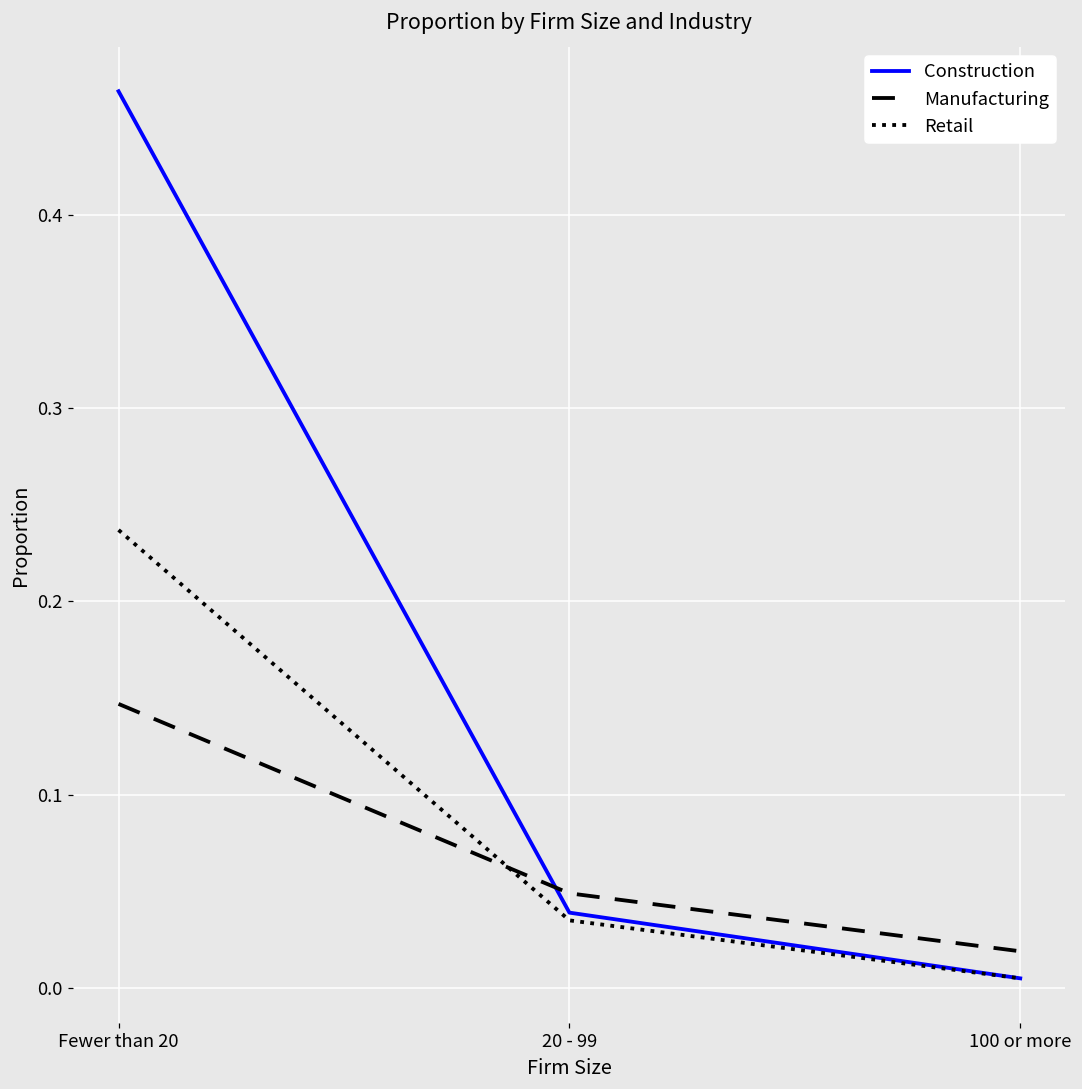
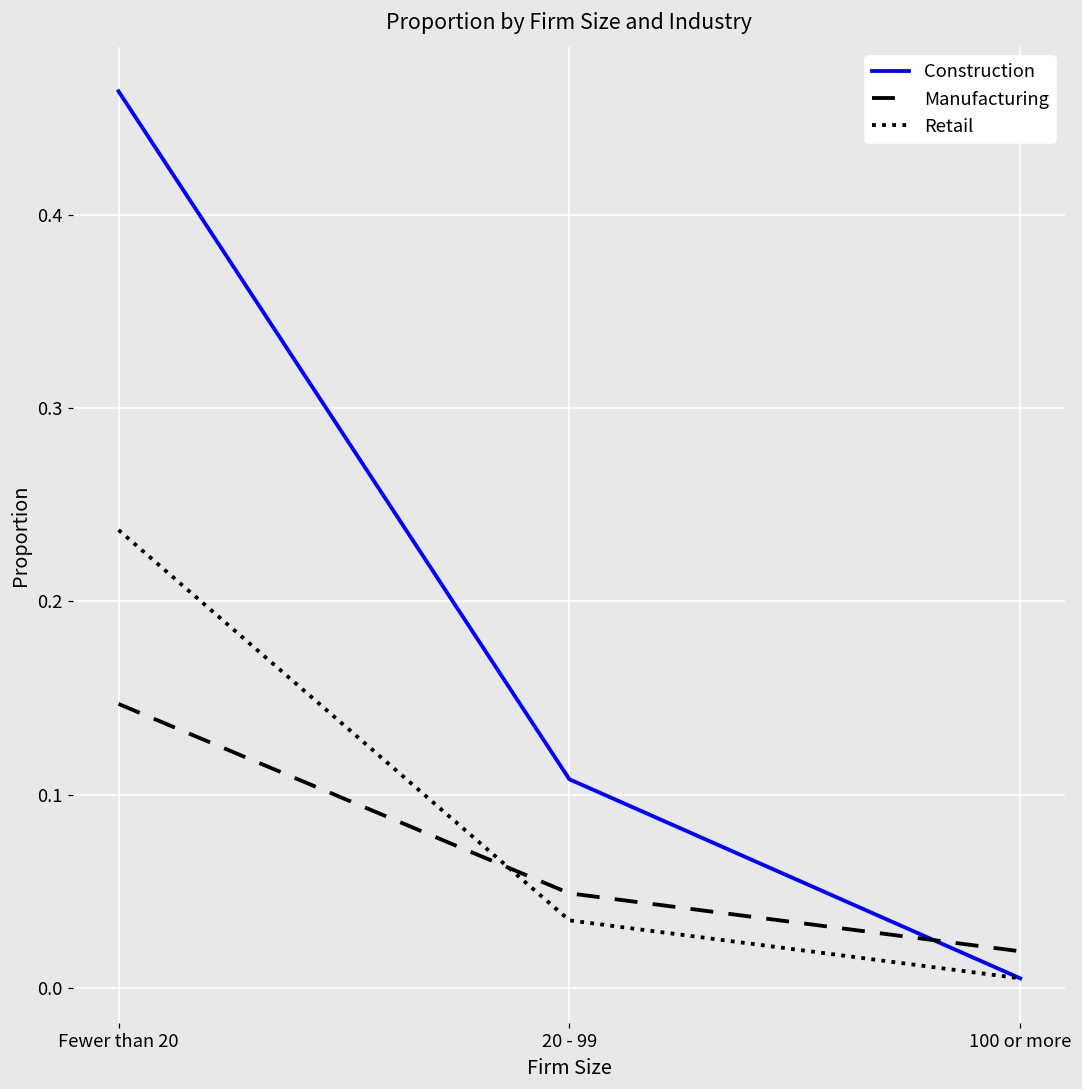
Construction, 20 - 99: 0.039 -> 0.108
